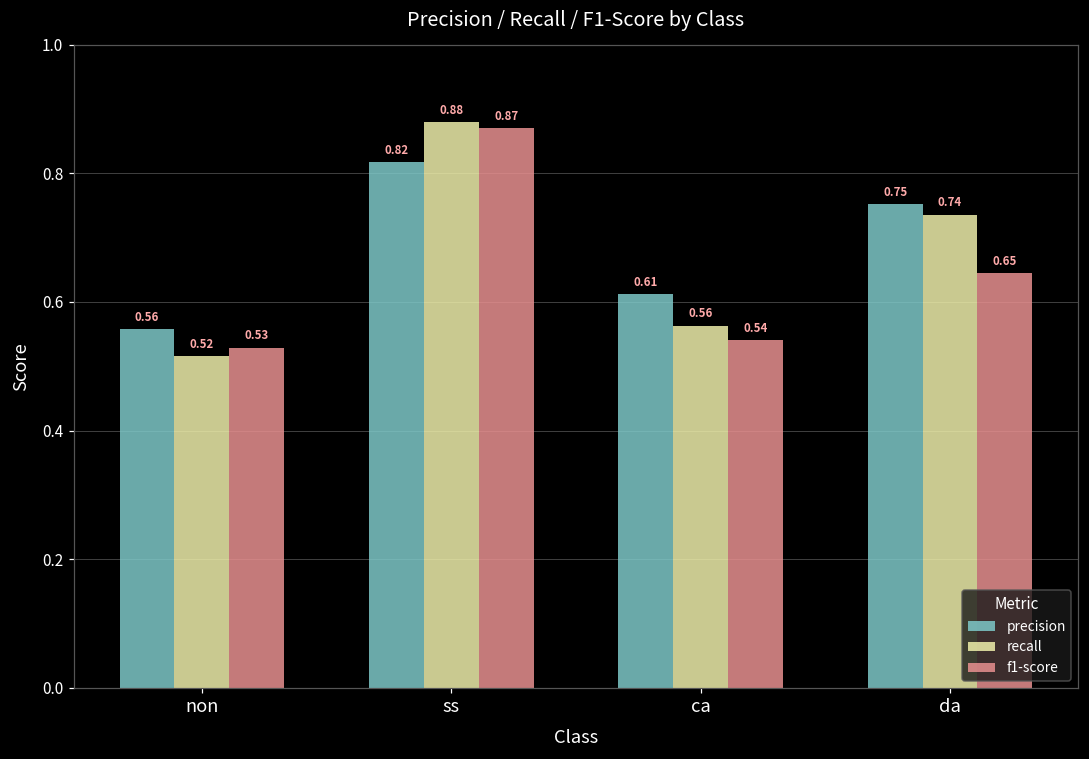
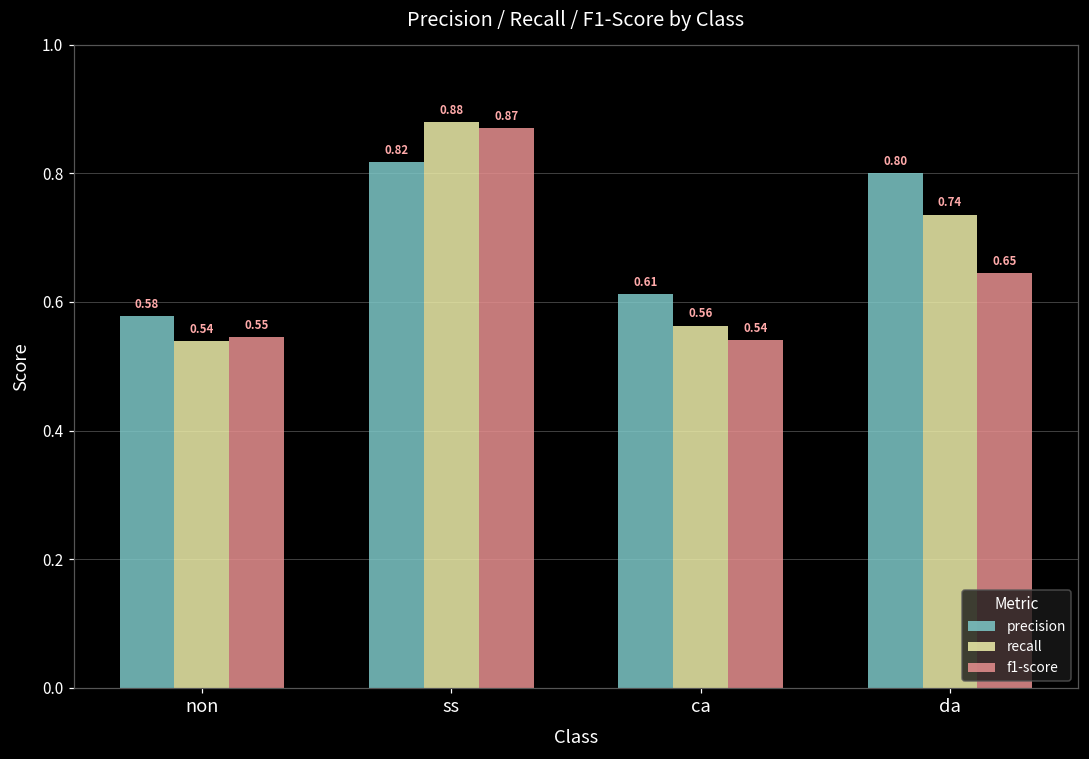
precision, non: 0.56 -> 0.58
recall, non: 0.52 -> 0.54
f1-score, non: 0.53 -> 0.55
precision, da: 0.75 -> 0.80
